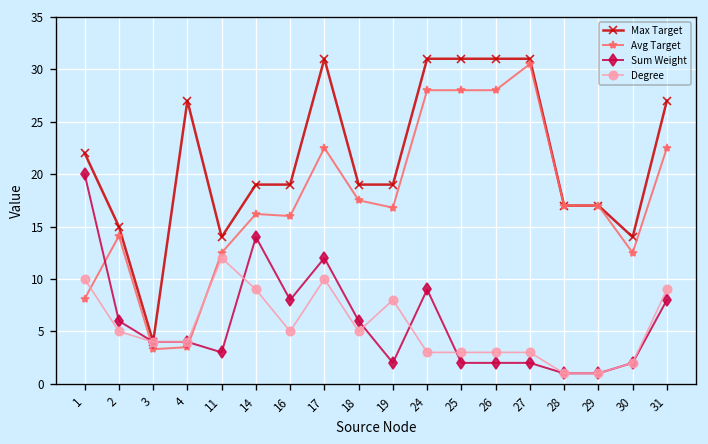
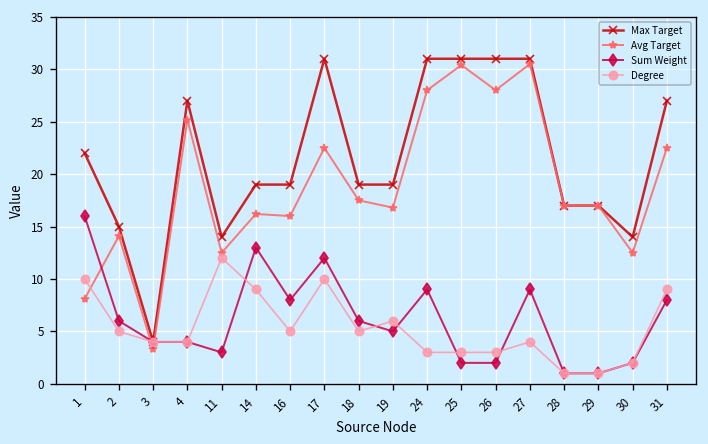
Sum Weight, 1: 20 -> 16
Avg Target, 4: 4 -> 25
Sum Weight, 14: 14 -> 13
Sum Weight, 19: 2 -> 5
Degree, 19: 8 -> 6
Avg Target, 25: 28 -> 30
Sum Weight, 27: 2 -> 9
Degree, 27: 3 -> 4
